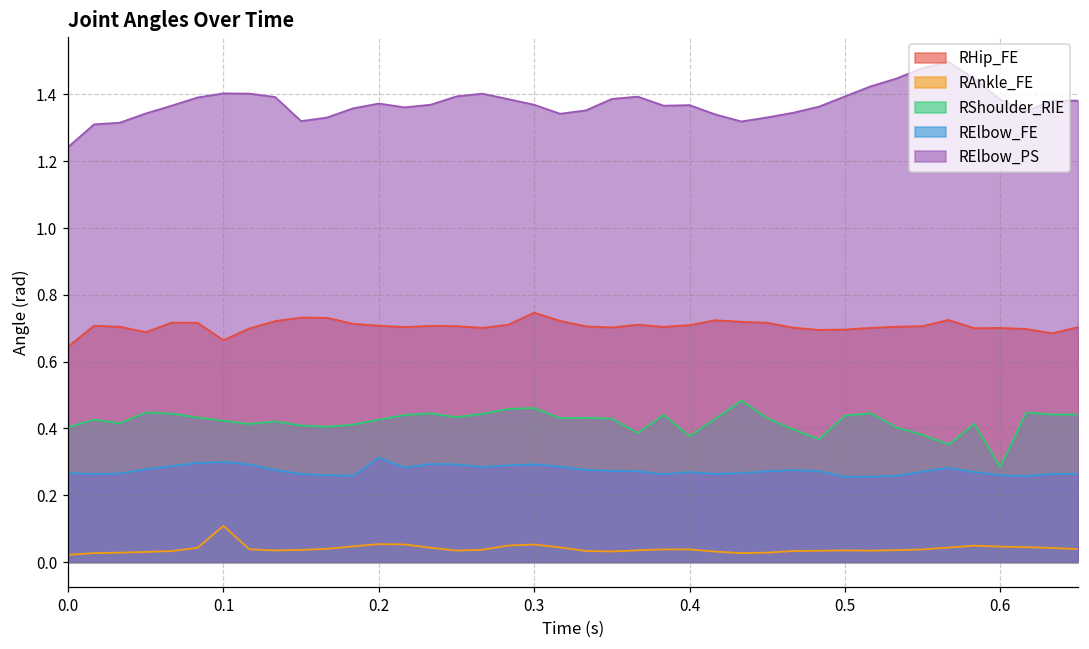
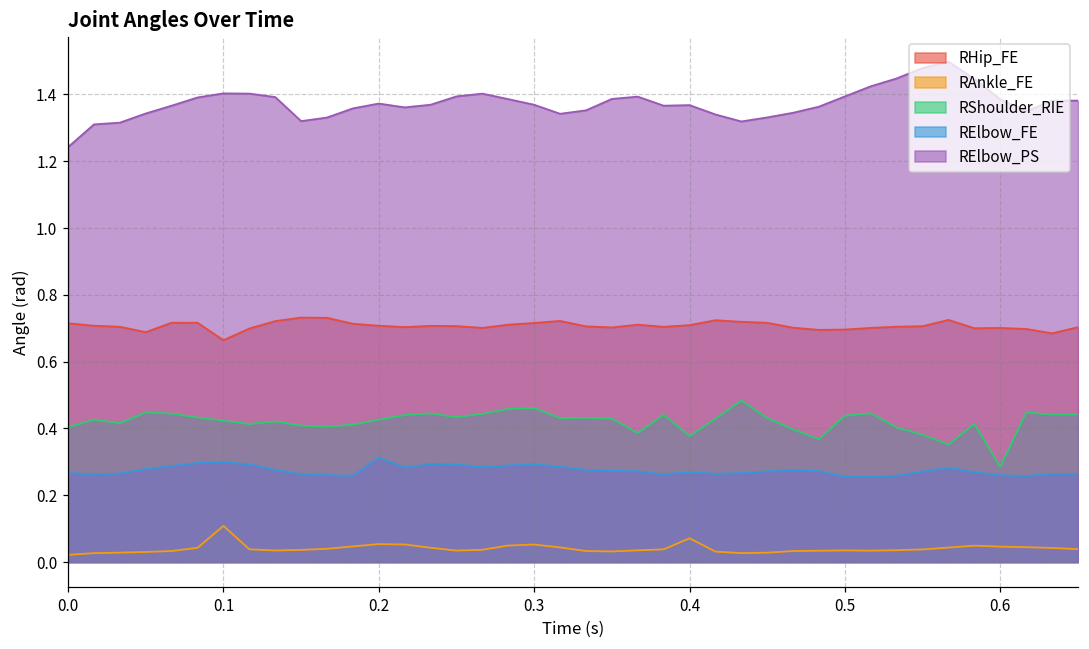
RHip_FE, 0.0: 0.64 -> 0.71
RHip_FE, 0.3: 0.75 -> 0.72
RAnkle_FE, 0.4: 0.04 -> 0.07
